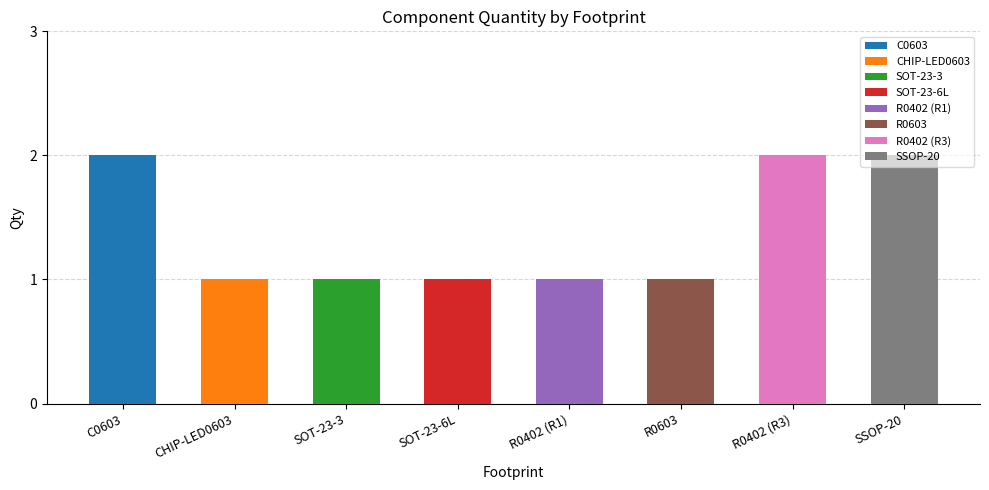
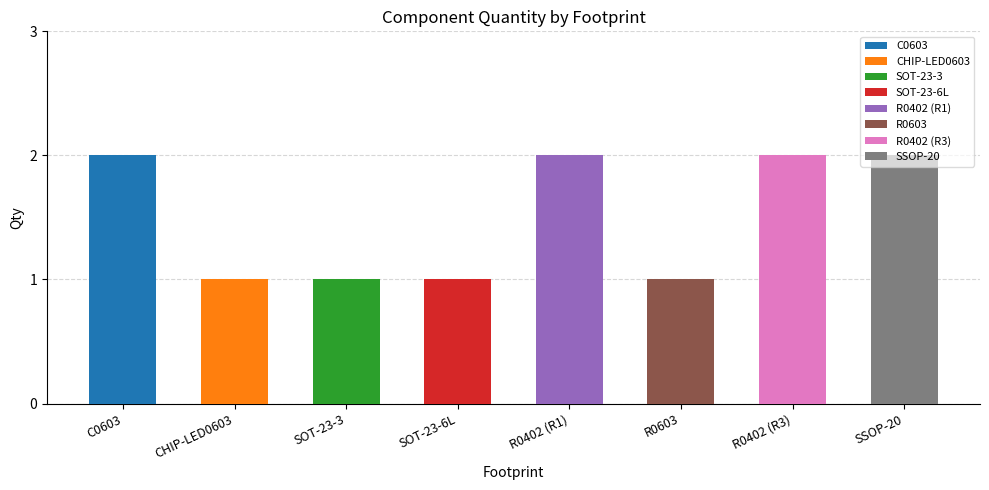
R0402 (R1): 1 -> 2
